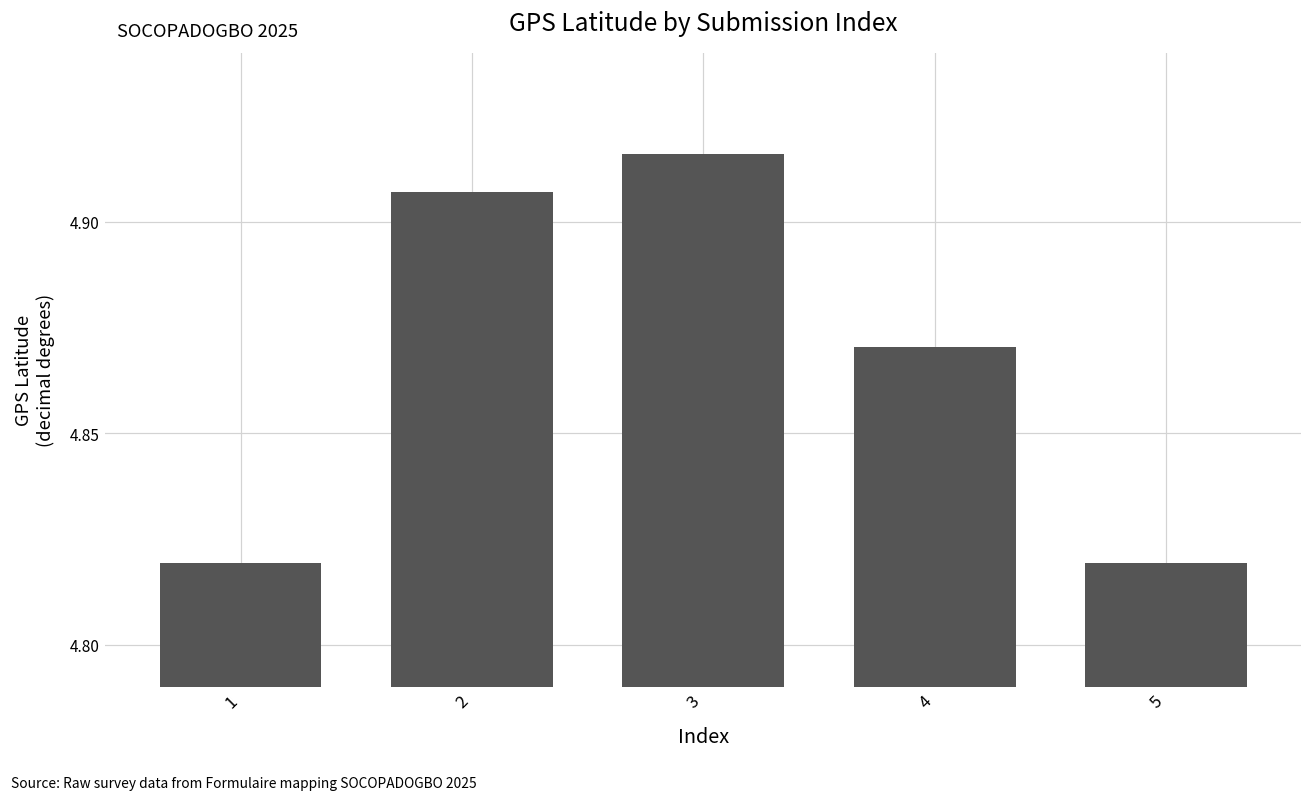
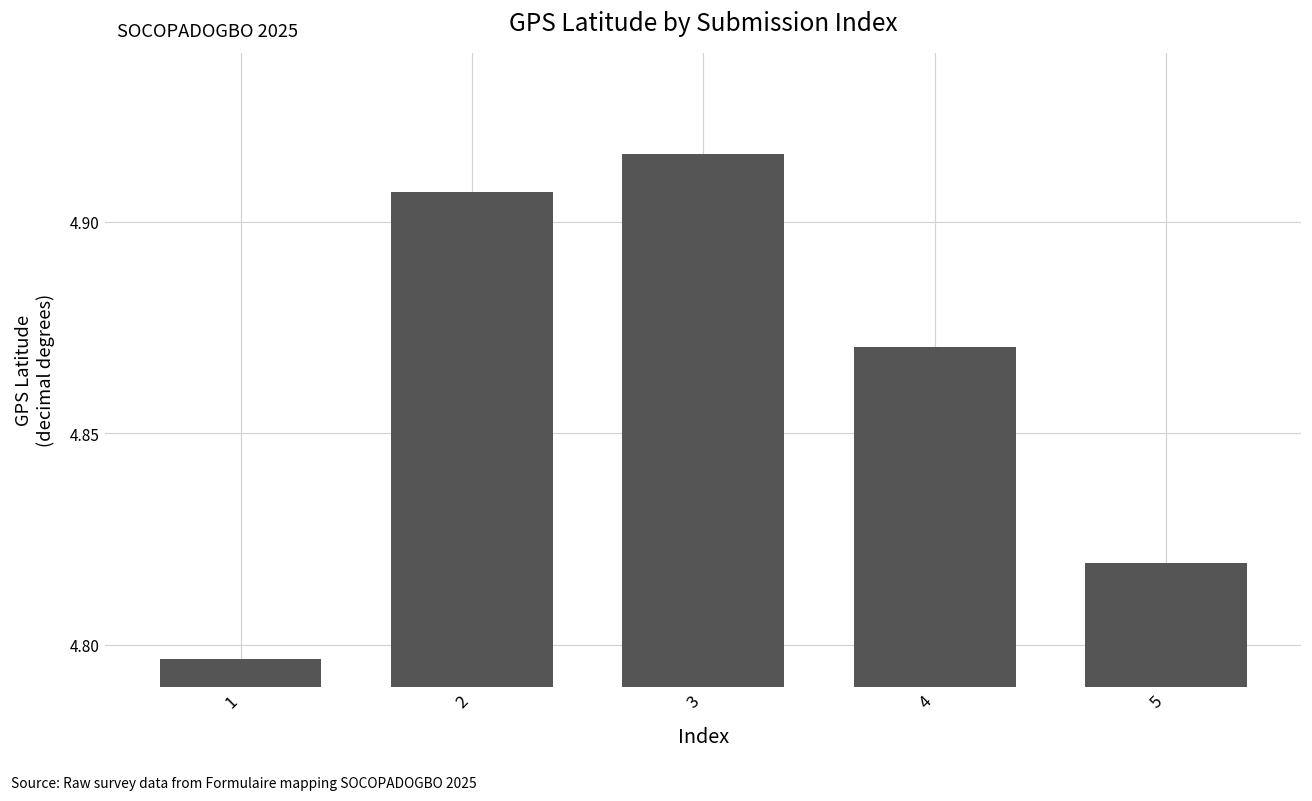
1: 4.819 -> 4.797
